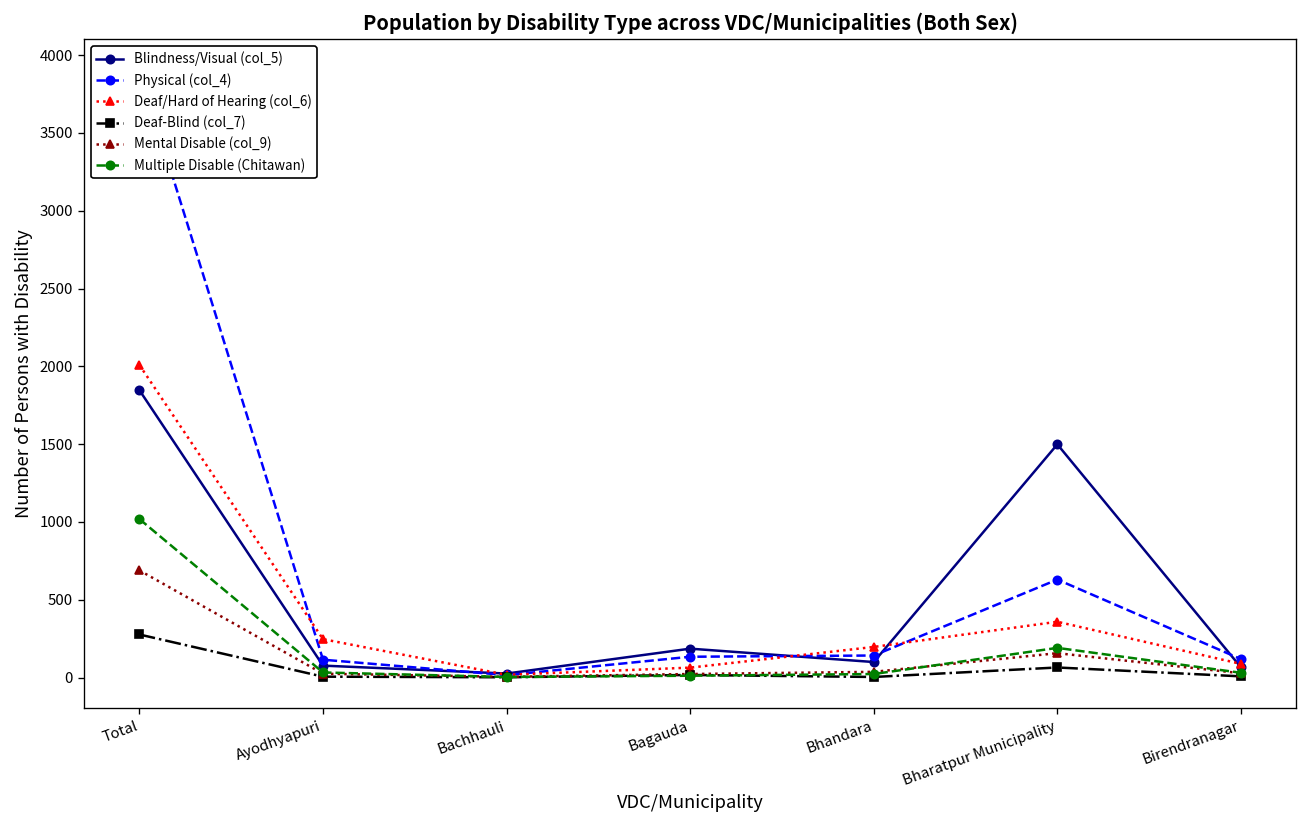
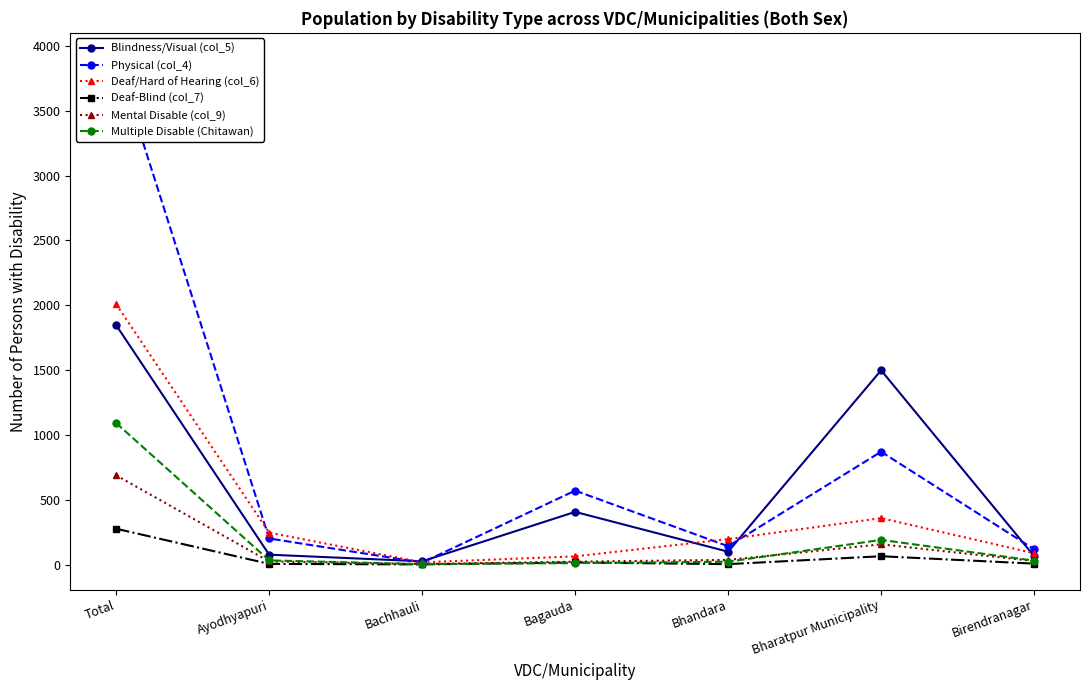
Multiple Disable (Chitawan), Total: 1020 -> 1090
Physical (col_4), Ayodhyapuri: 120 -> 200
Blindness/Visual (col_5), Bagauda: 190 -> 410
Physical (col_4), Bagauda: 130 -> 570
Physical (col_4), Bharatpur Municipality: 630 -> 870
